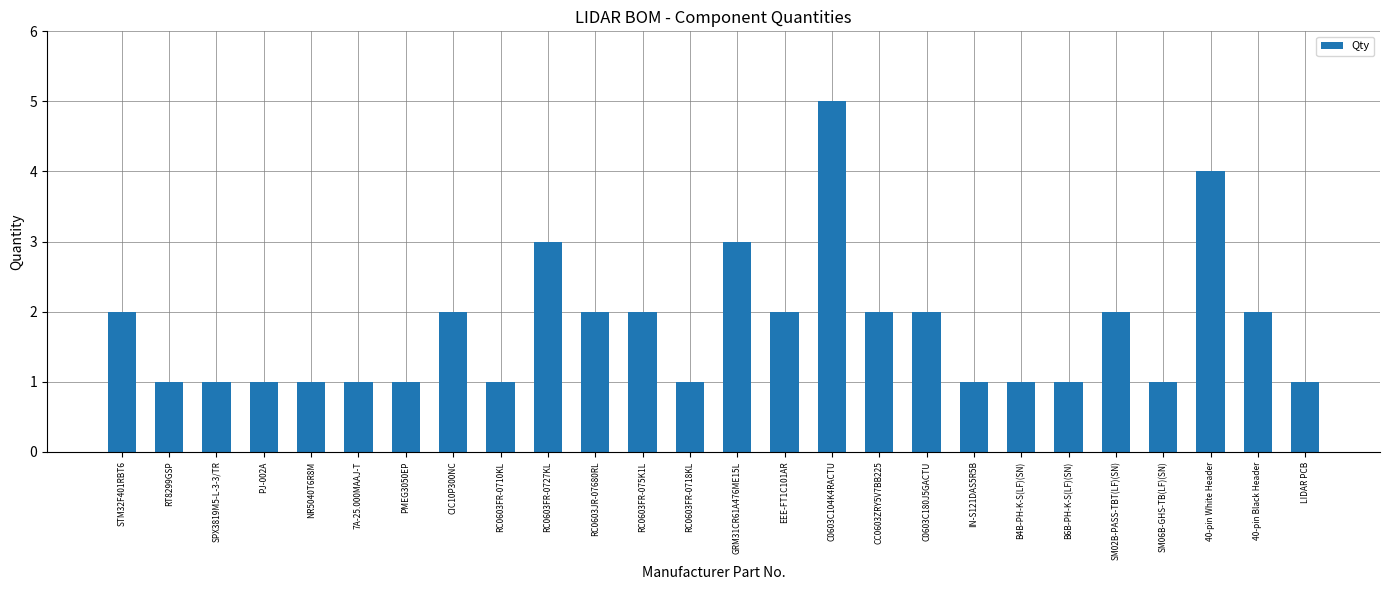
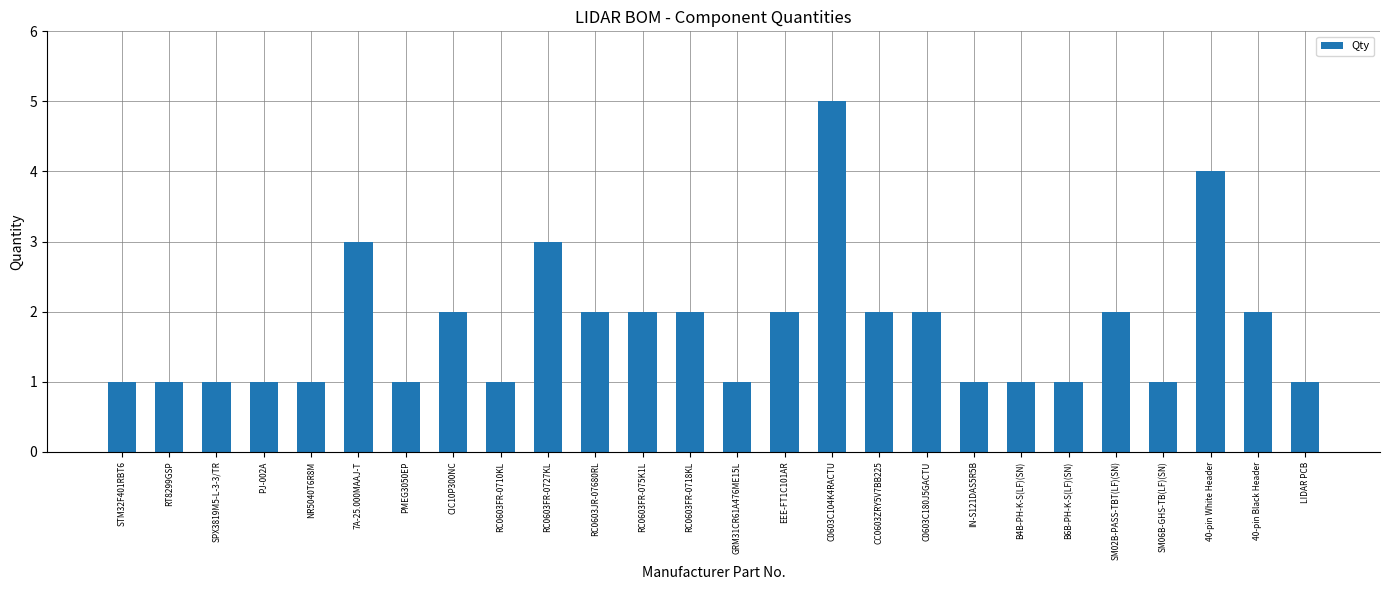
STM32F401RBT6: 2 -> 1
7A-25.000MAAJ-T: 1 -> 3
RC0603FR-0718KL: 1 -> 2
GRM31CR61A476ME15L: 3 -> 1
